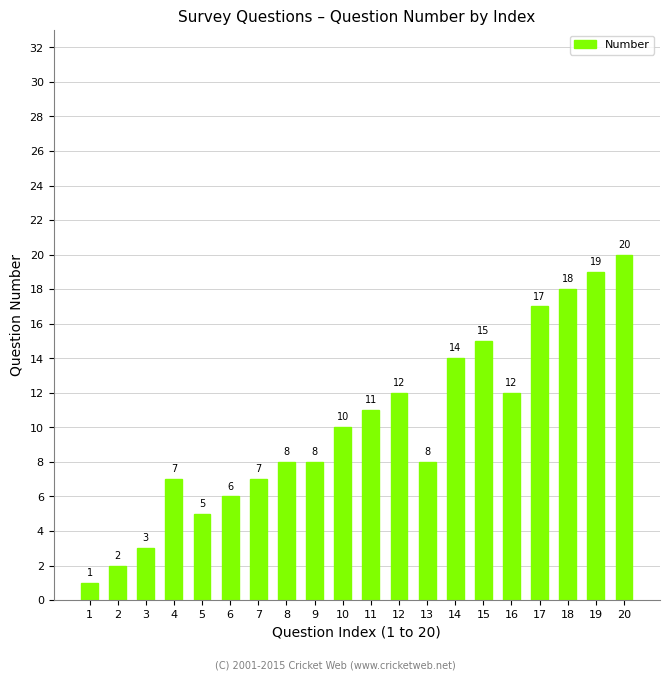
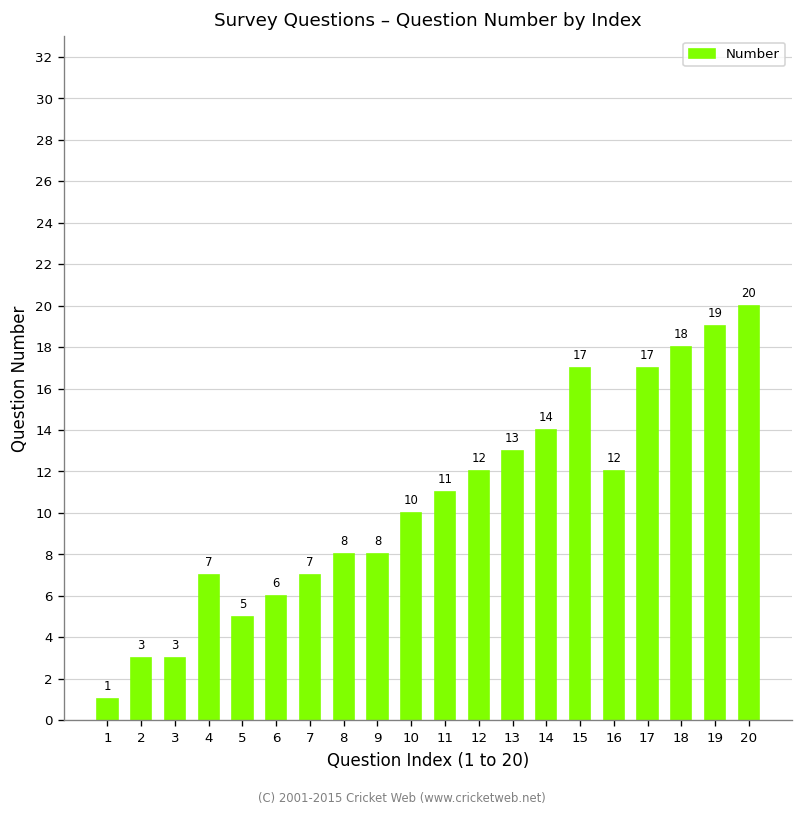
2: 2 -> 3
13: 8 -> 13
15: 15 -> 17
